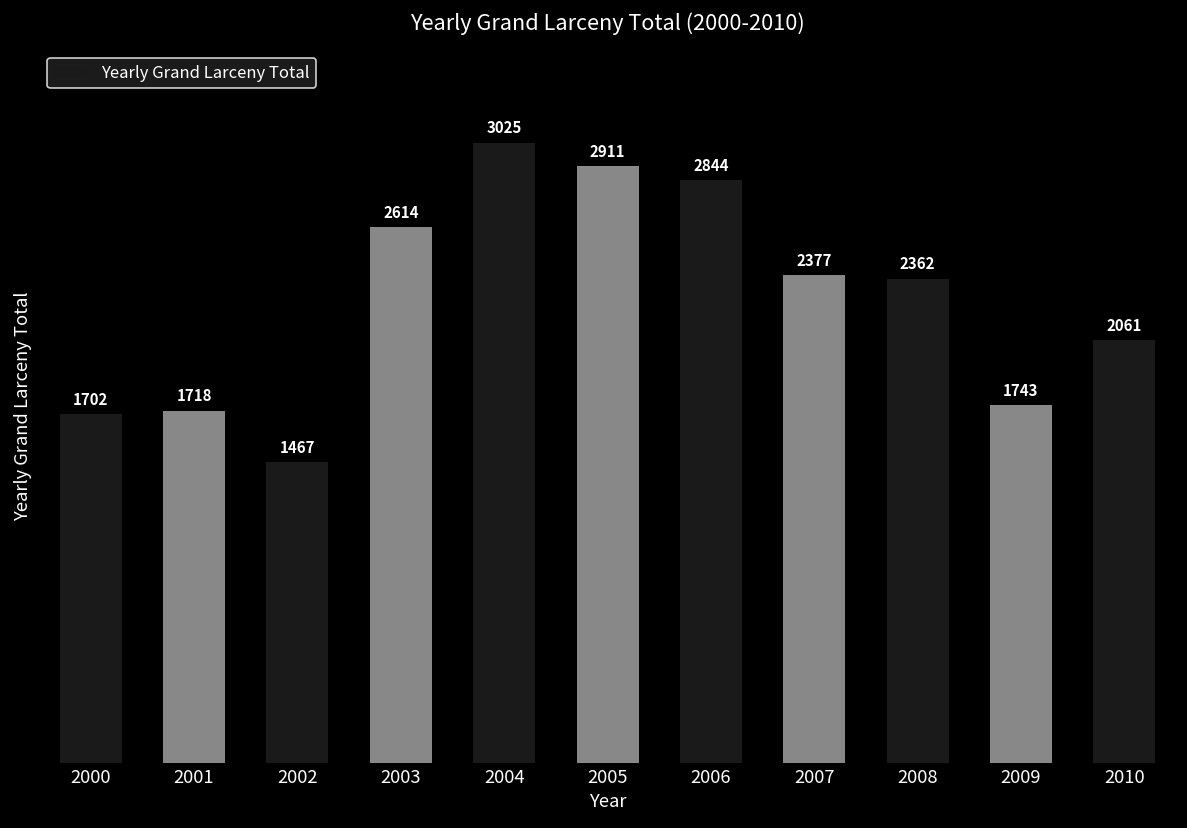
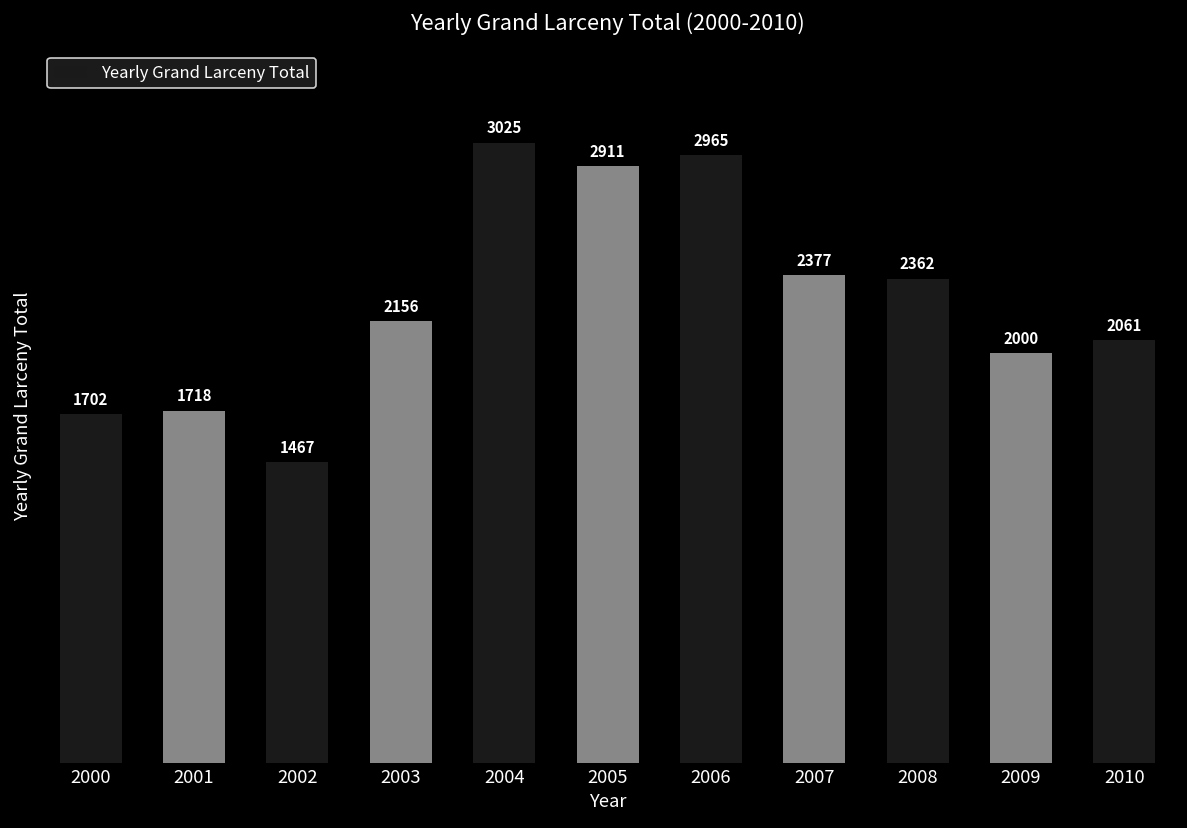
2003: 2614 -> 2156
2006: 2844 -> 2965
2009: 1743 -> 2000
